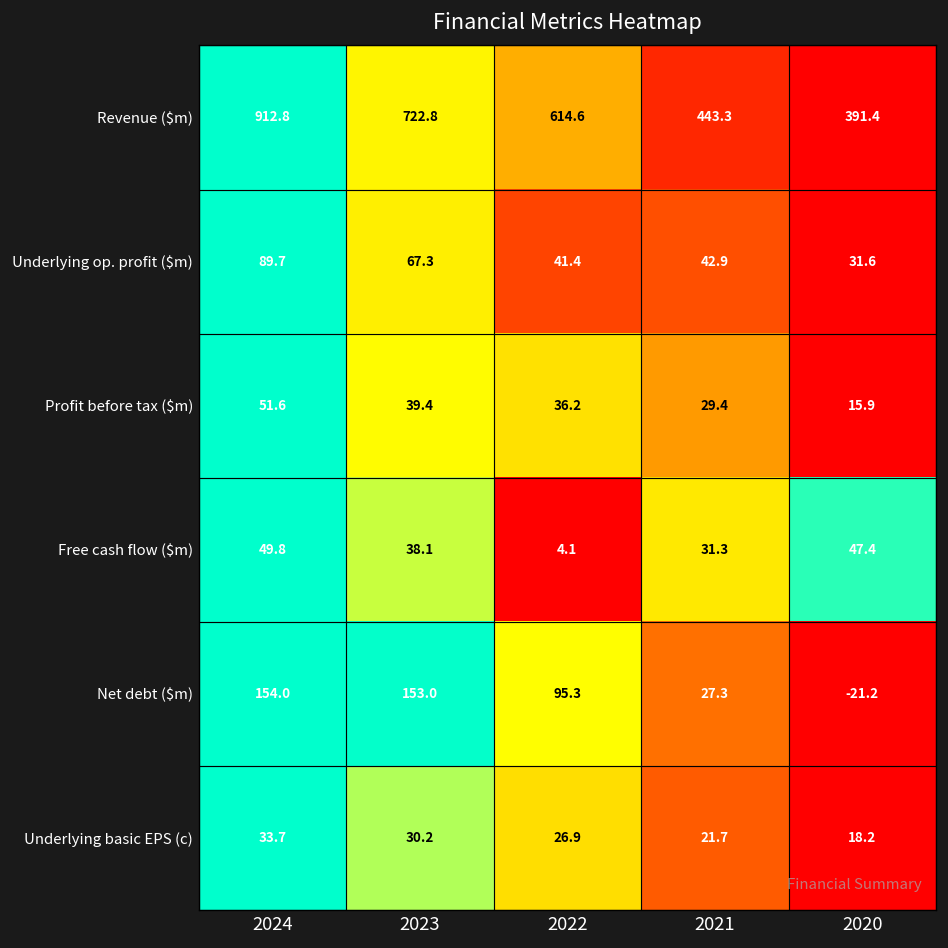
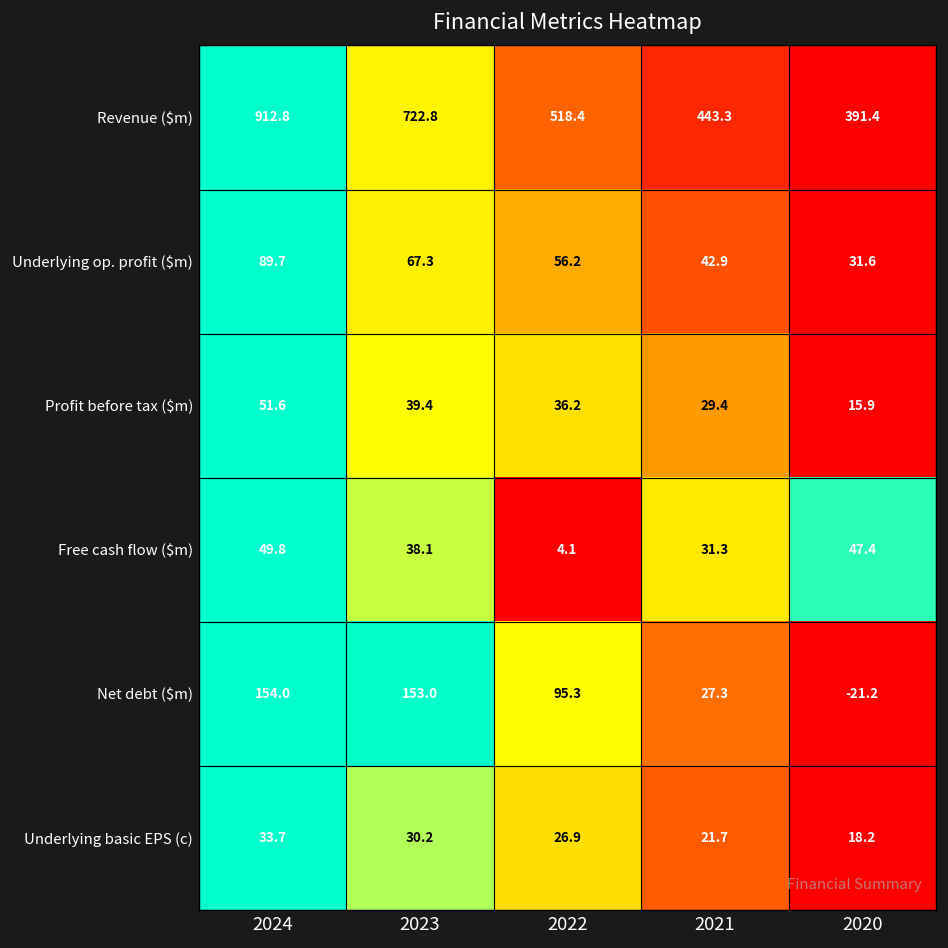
Revenue ($m), 2022: 614.6 -> 518.4
Underlying op. profit ($m), 2022: 41.4 -> 56.2
